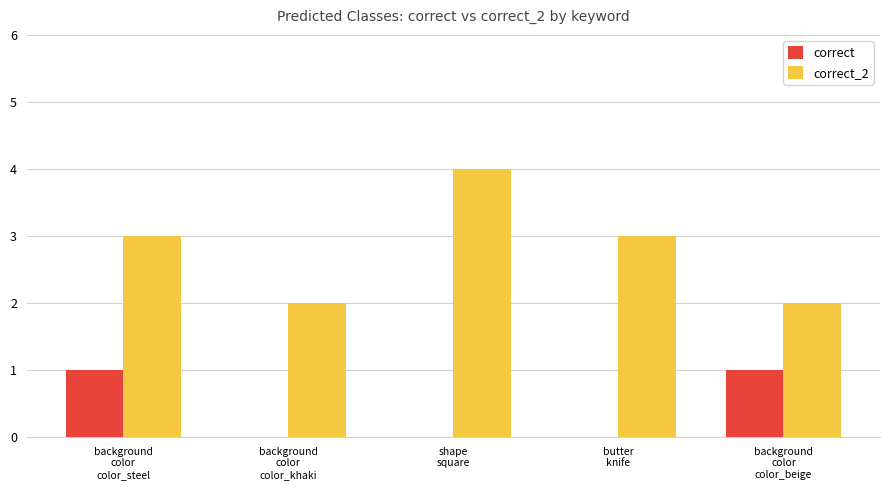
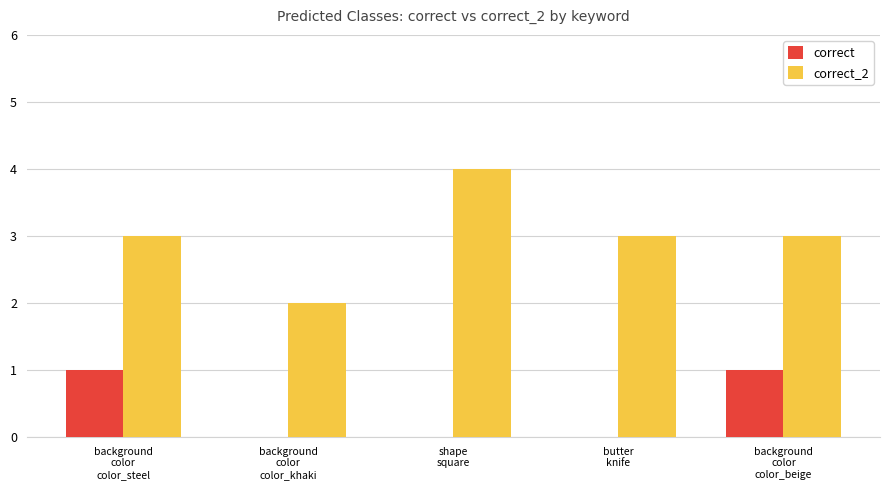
correct_2, background color color_beige: 2 -> 3
